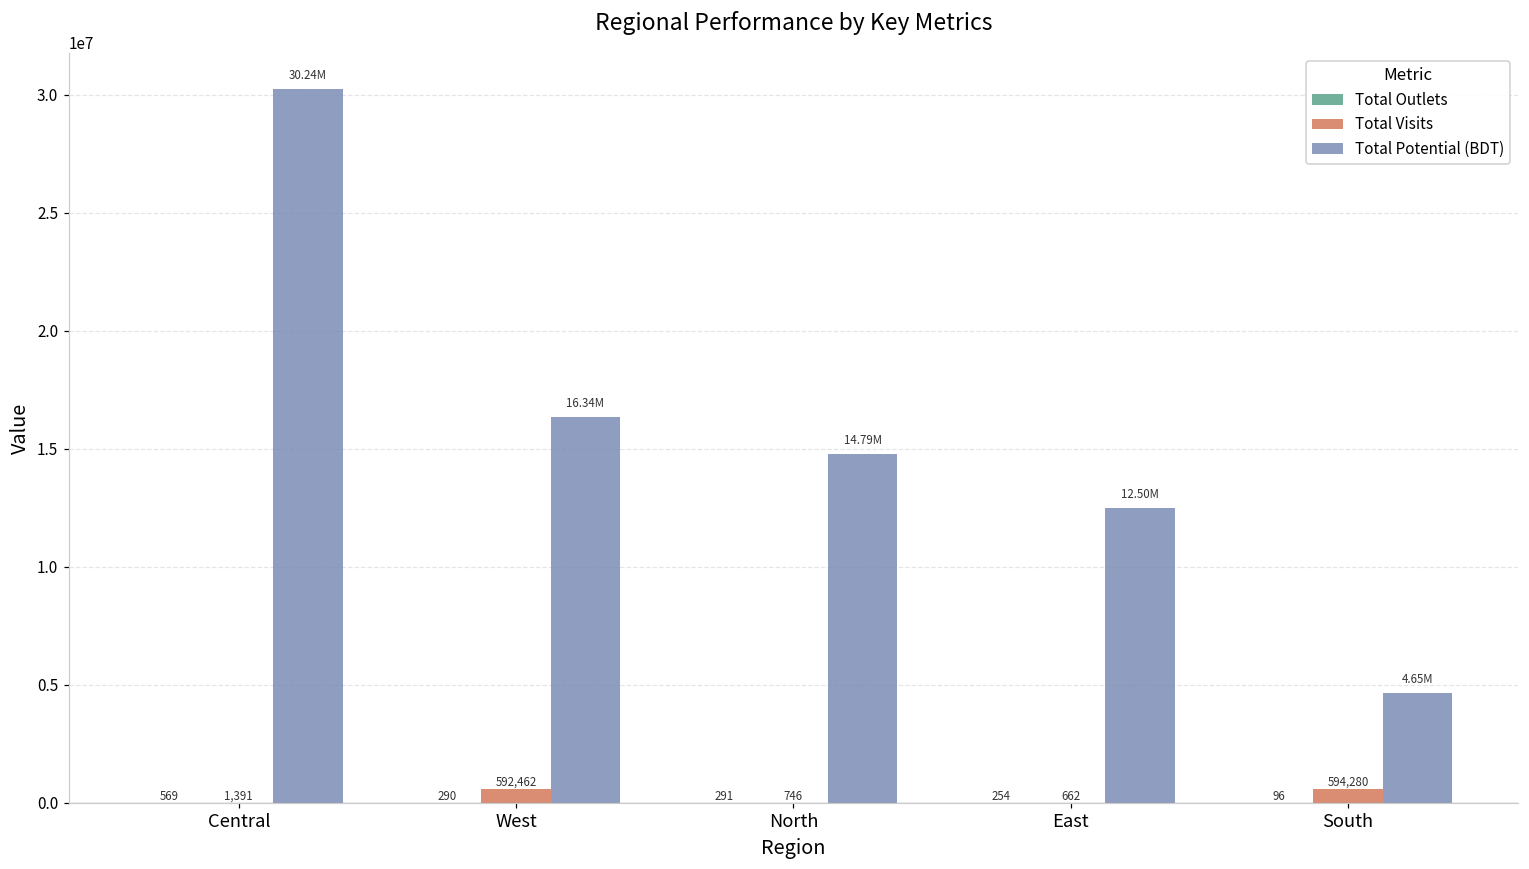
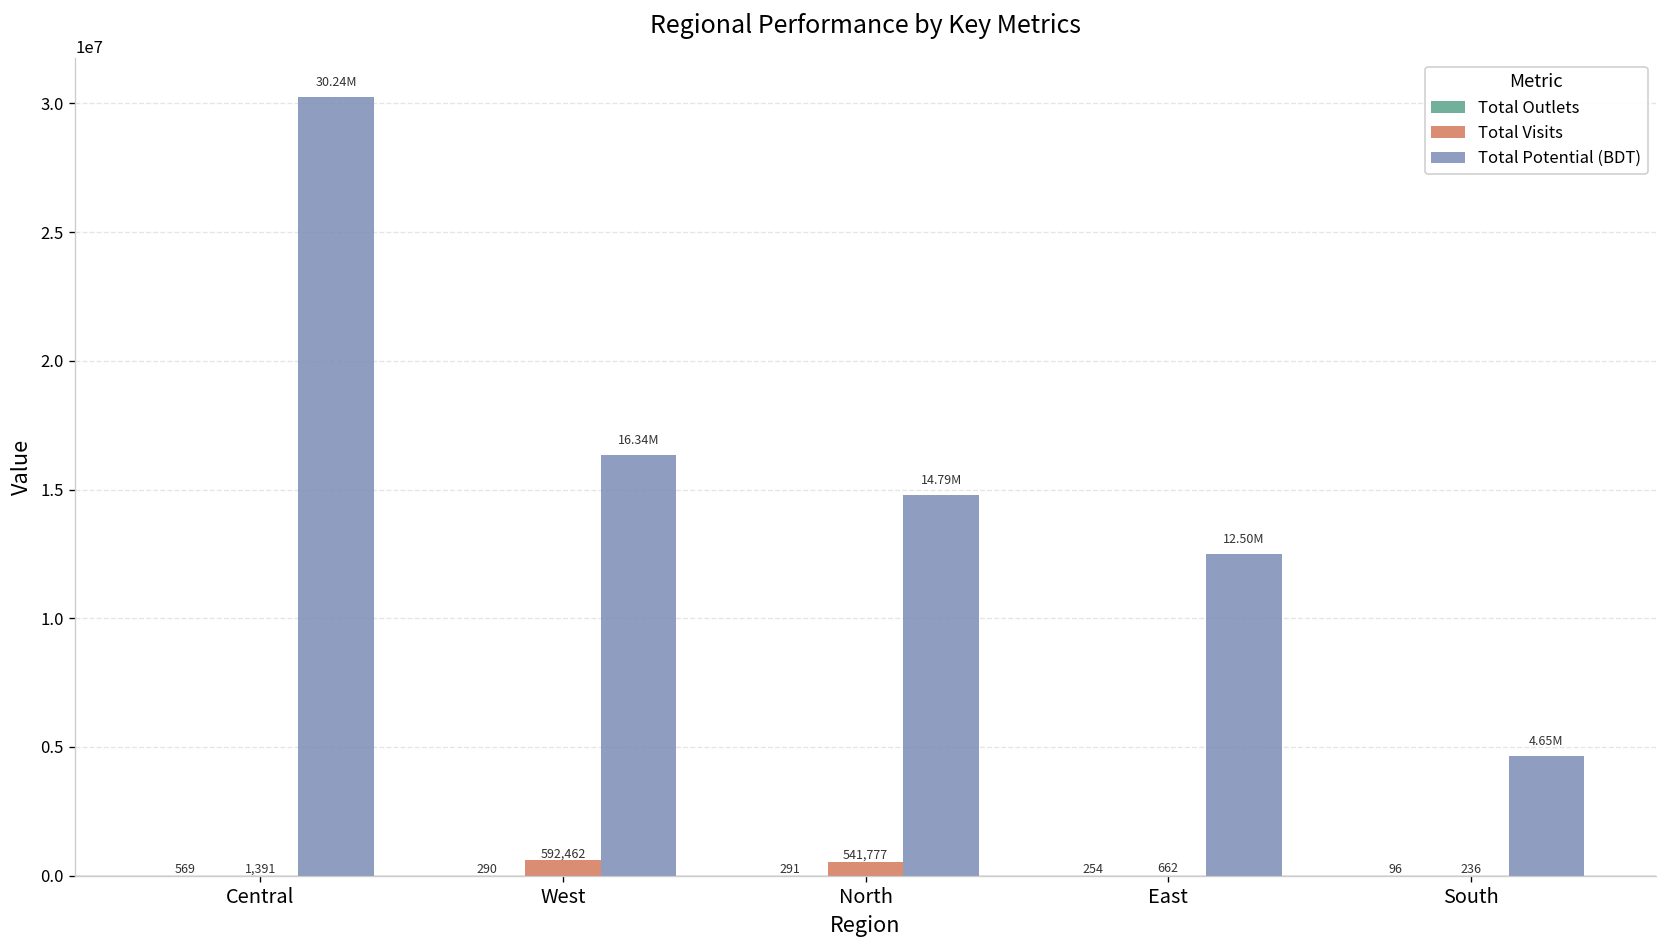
Total Visits, North: 746 -> 541,777
Total Visits, South: 594,280 -> 236
